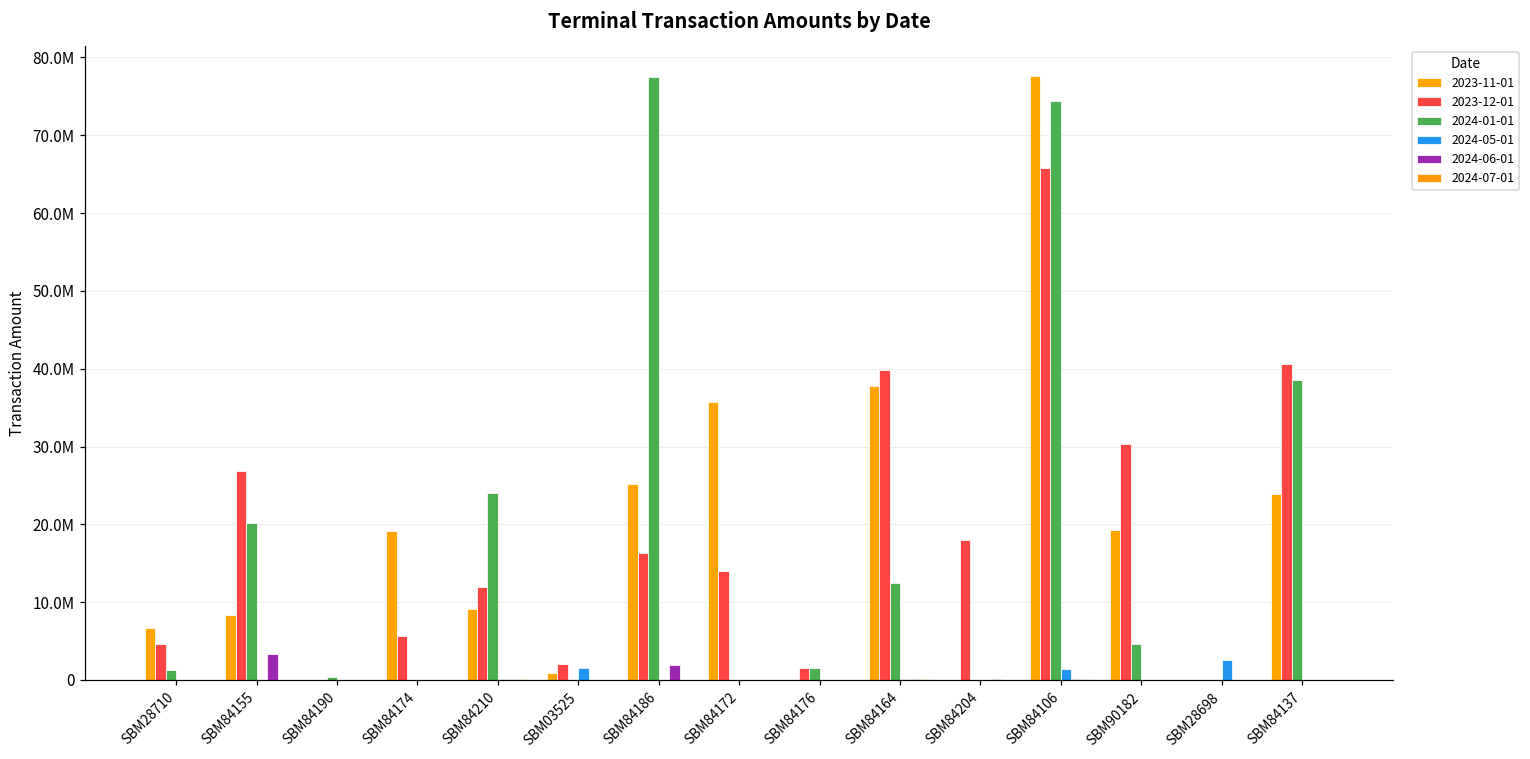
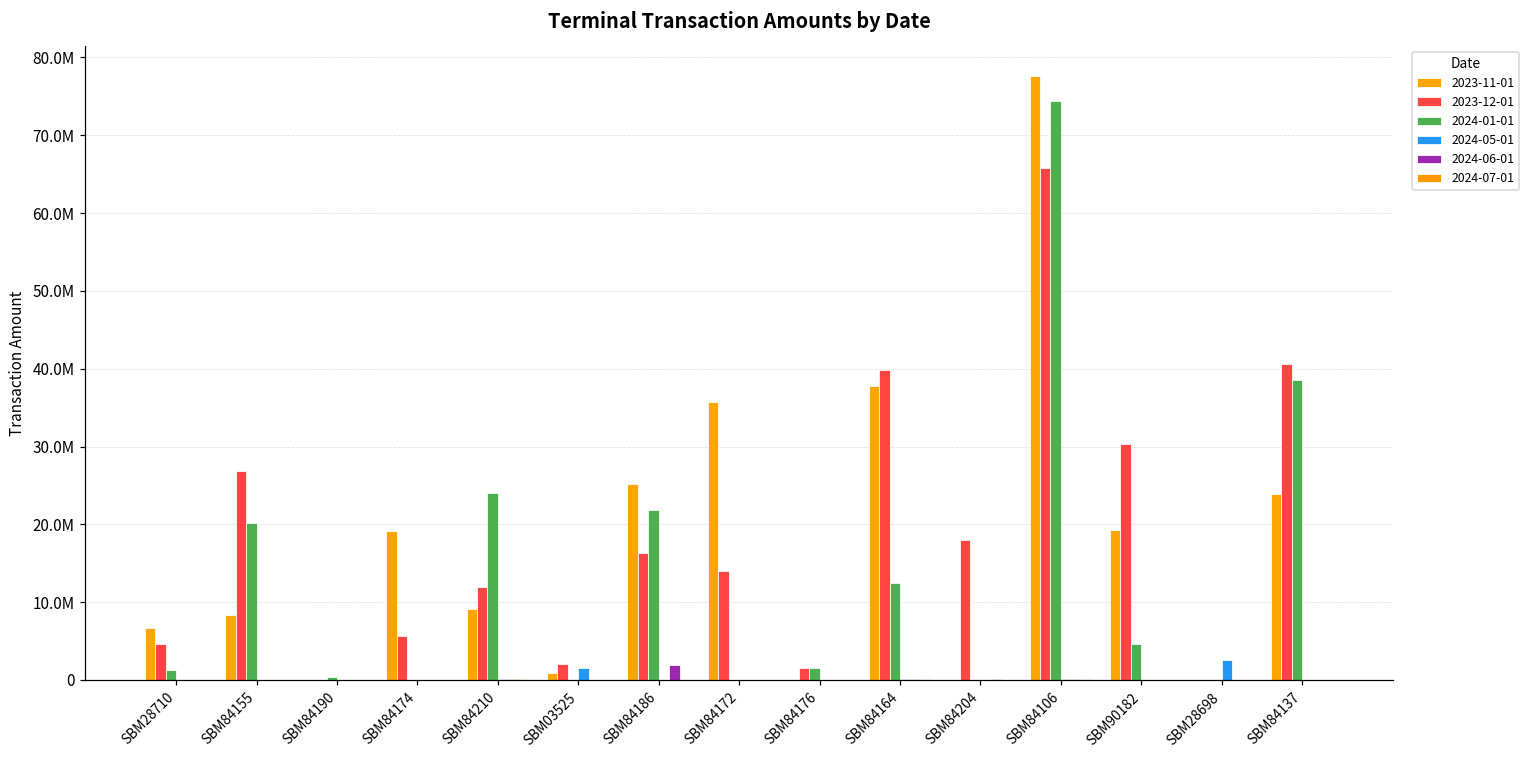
2024-06-01, SBM84155: 3000000 -> 0
2024-01-01, SBM84186: 77000000 -> 22000000
2024-05-01, SBM84106: 1000000 -> 0
